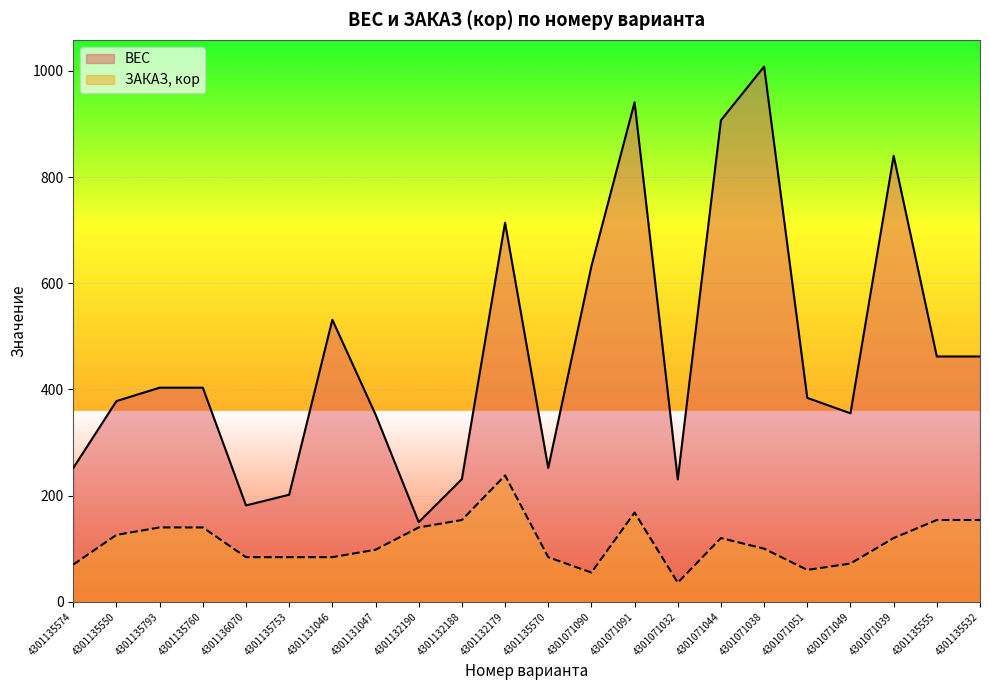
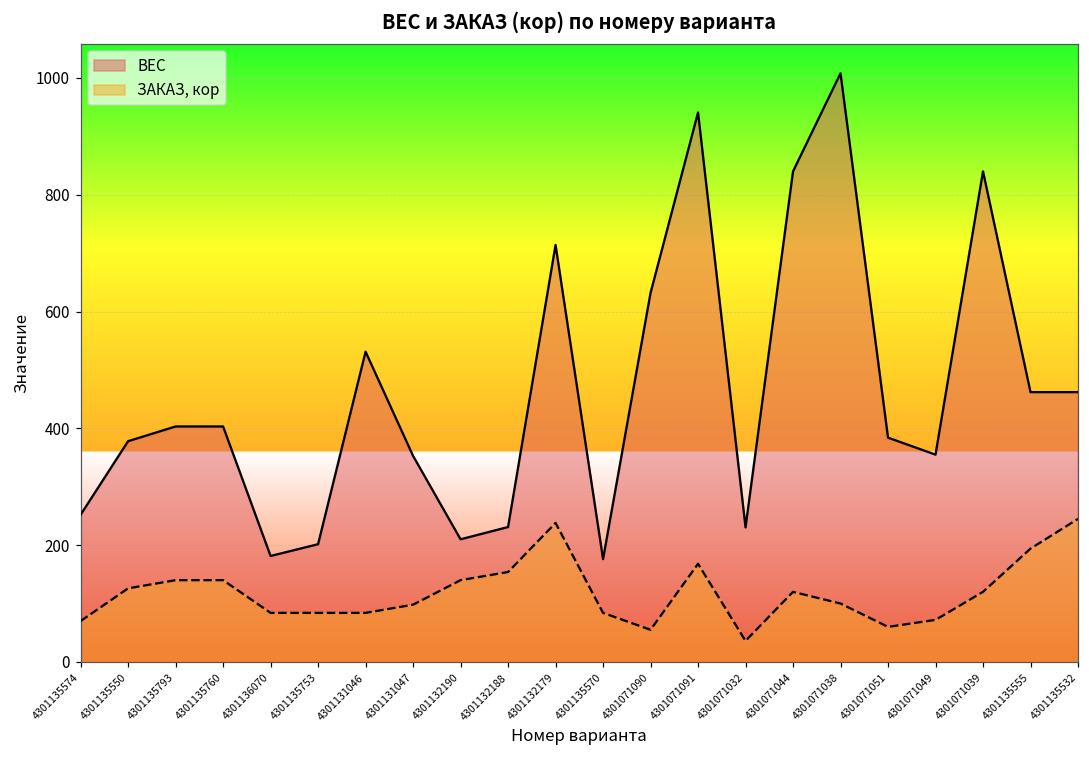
ВЕС, 4301132190: 150 -> 210
ВЕС, 4301135570: 250 -> 180
ВЕС, 4301071044: 910 -> 840
ЗАКАЗ, кор, 4301135555: 150 -> 190
ЗАКАЗ, кор, 4301135532: 150 -> 250
